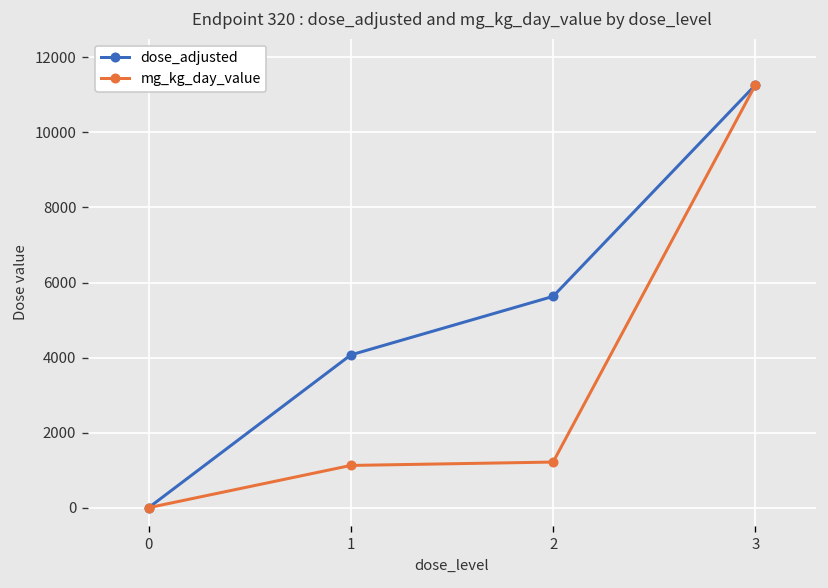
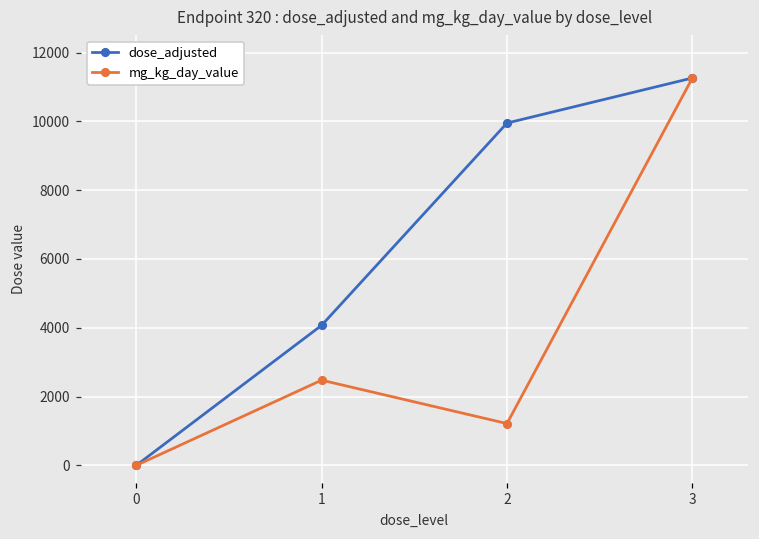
mg_kg_day_value, 1: 1100 -> 2500
dose_adjusted, 2: 5600 -> 10000
